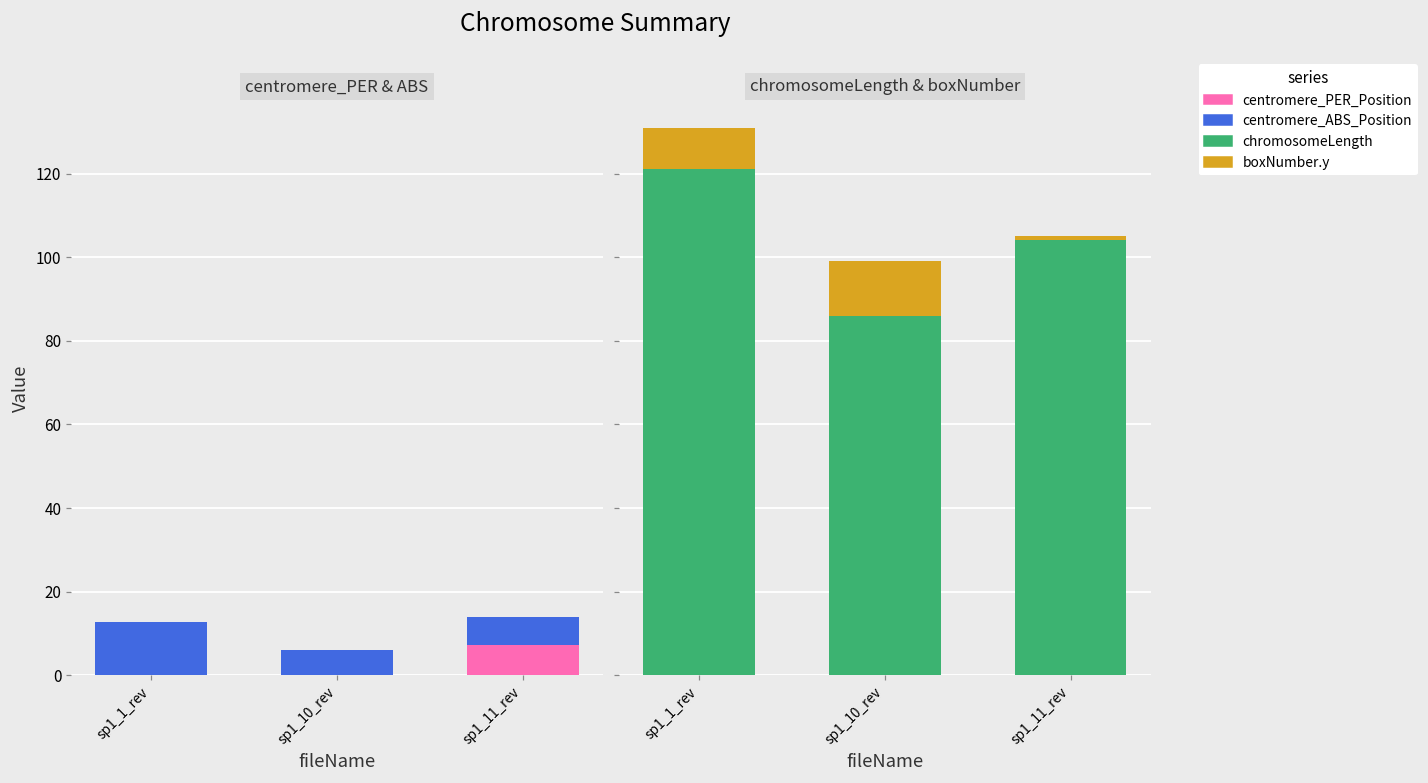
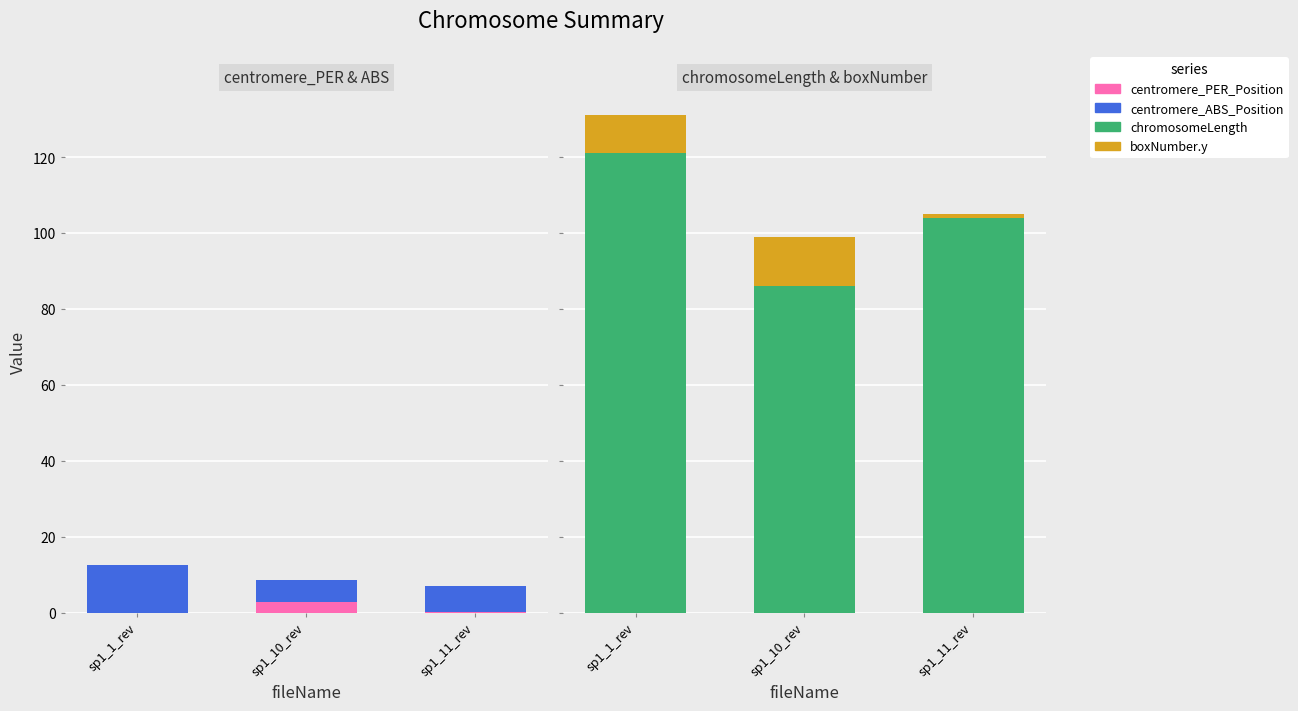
centromere_PER & ABS, centromere_PER_Position, sp1_10_rev: 0 -> 3
centromere_PER & ABS, centromere_PER_Position, sp1_11_rev: 7 -> 0
